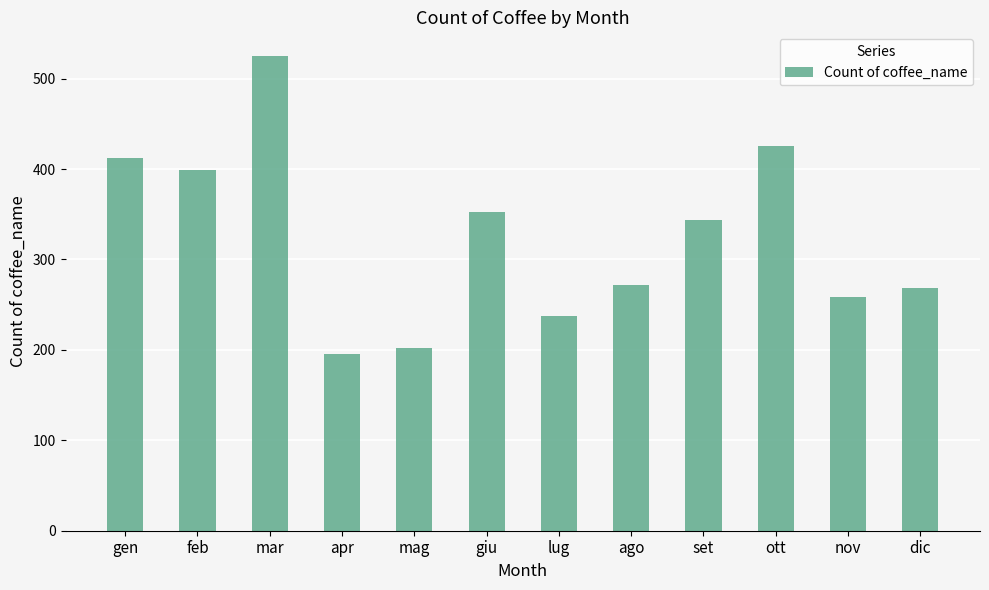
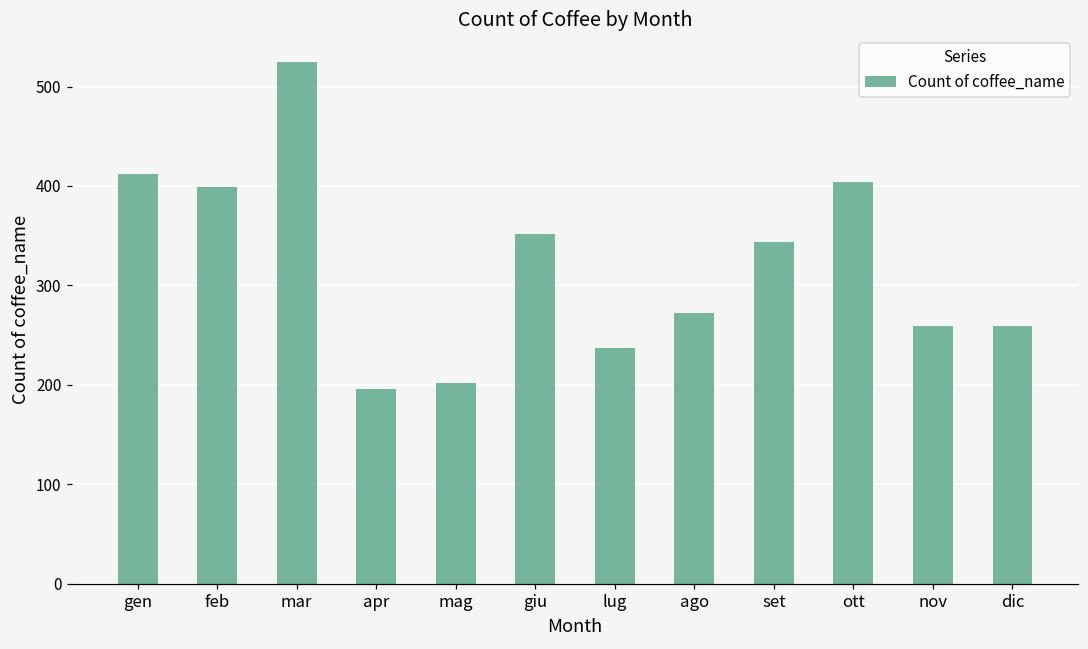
ott: 430 -> 400
dic: 270 -> 260
